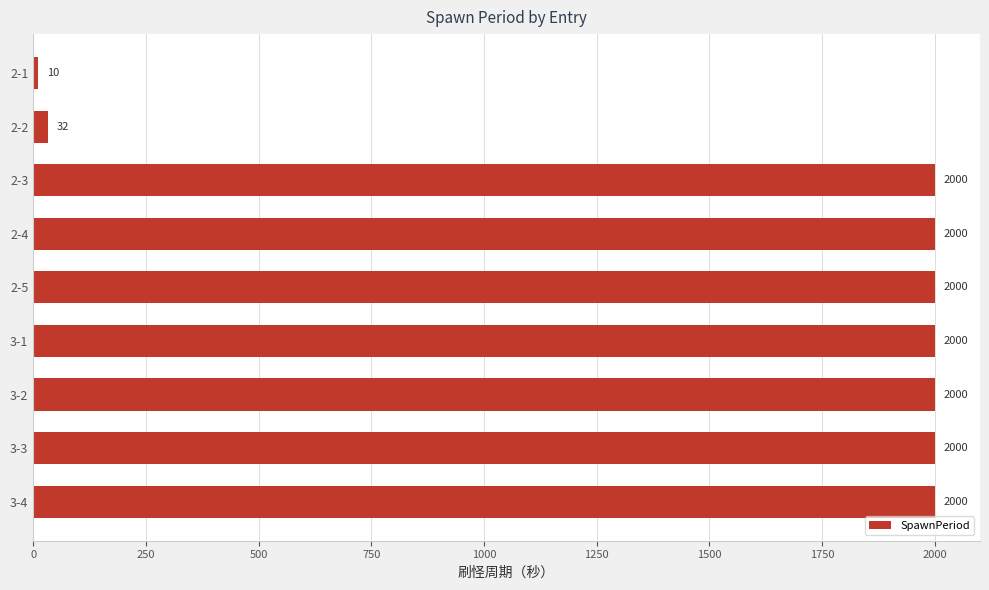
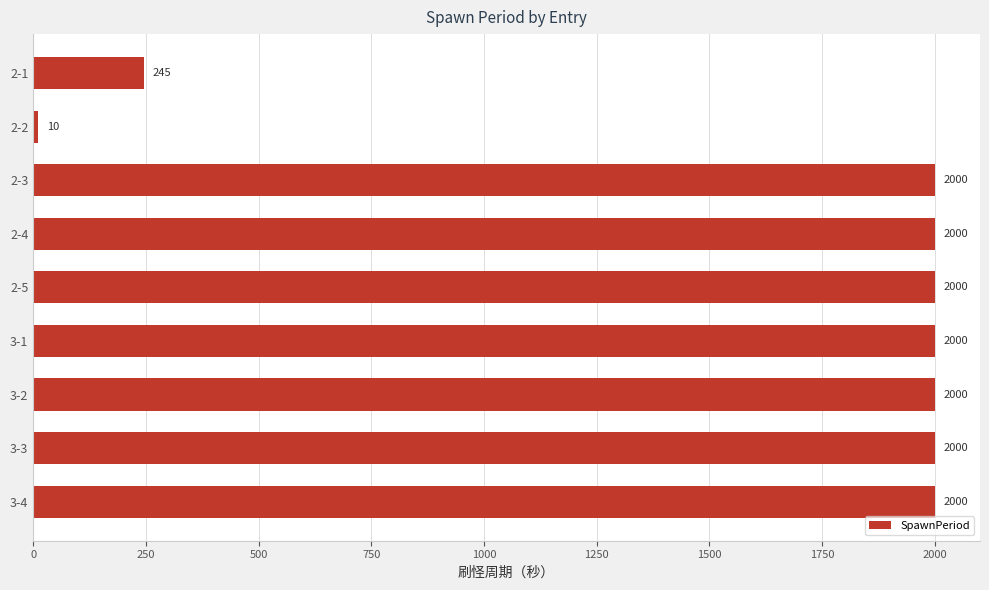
2-1: 10 -> 245
2-2: 32 -> 10
